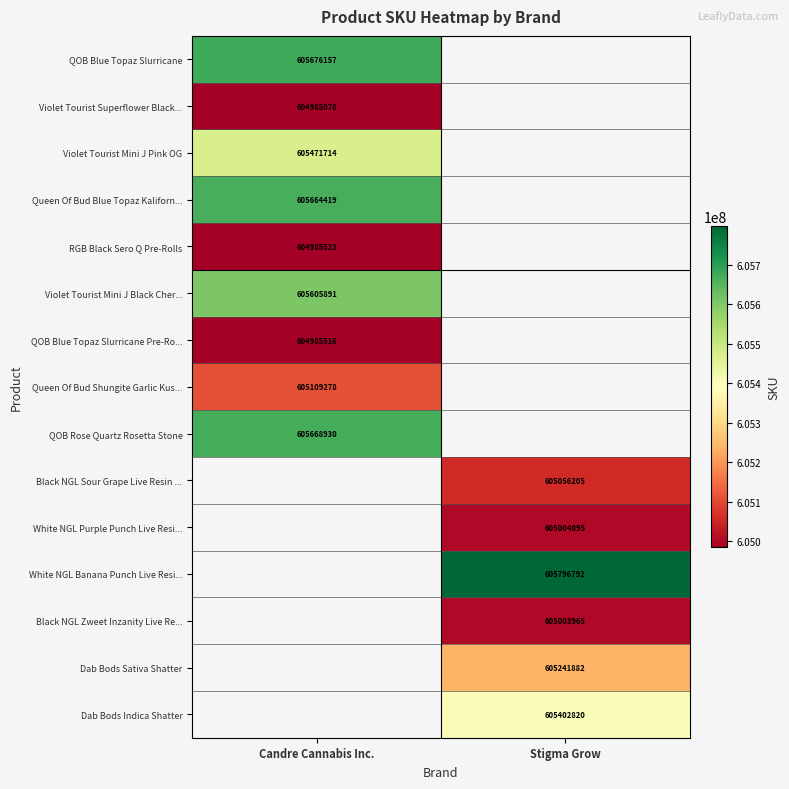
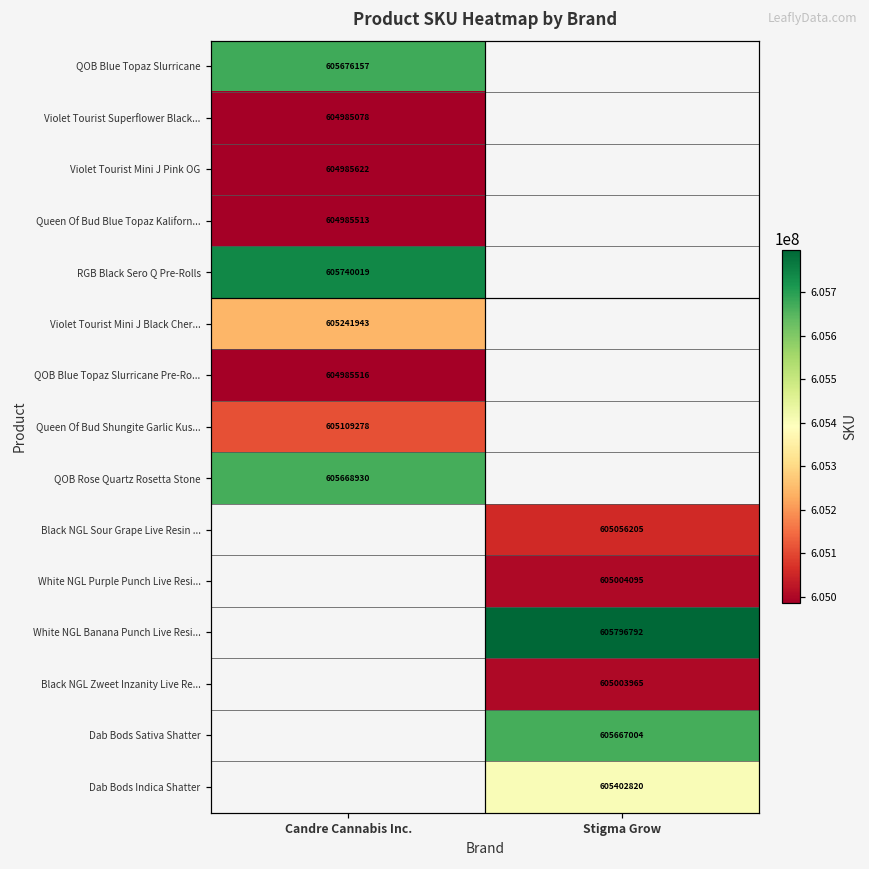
Violet Tourist Mini J Pink OG, Candre Cannabis Inc.: 605471714 -> 604985622
Queen Of Bud Blue Topaz Kaliforn..., Candre Cannabis Inc.: 605664419 -> 604985513
RGB Black Sero Q Pre-Rolls, Candre Cannabis Inc.: 604985523 -> 605740019
Violet Tourist Mini J Black Cher..., Candre Cannabis Inc.: 605605891 -> 605241943
Dab Bods Sativa Shatter, Stigma Grow: 605241882 -> 605667004
